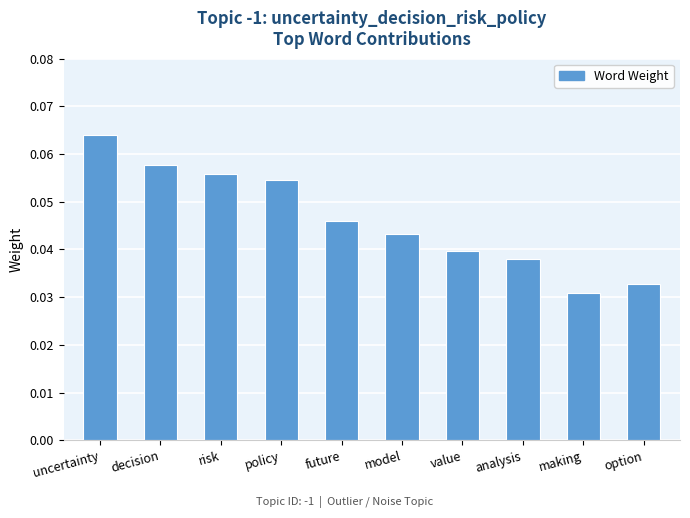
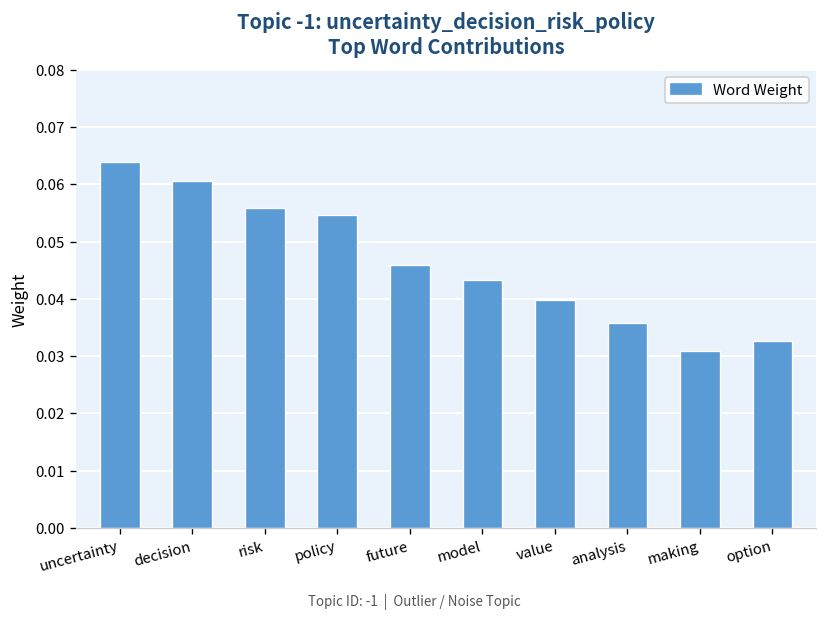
decision: 0.058 -> 0.061
analysis: 0.038 -> 0.036
